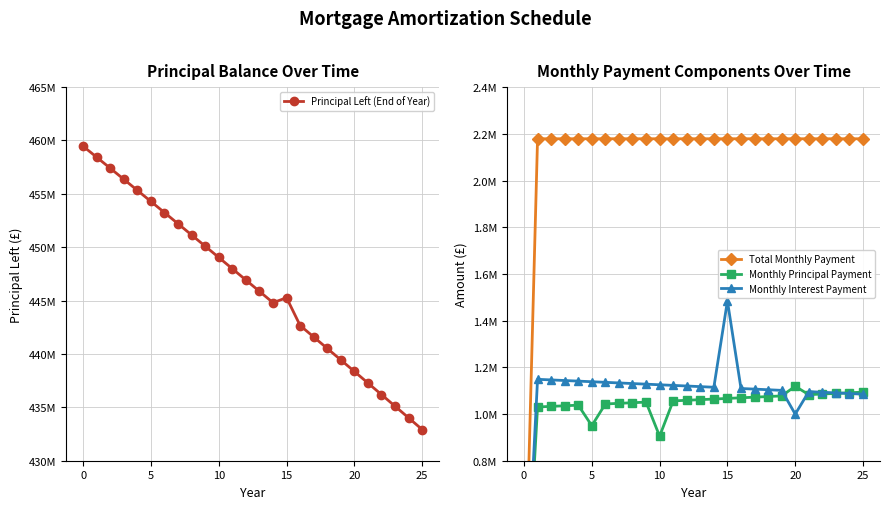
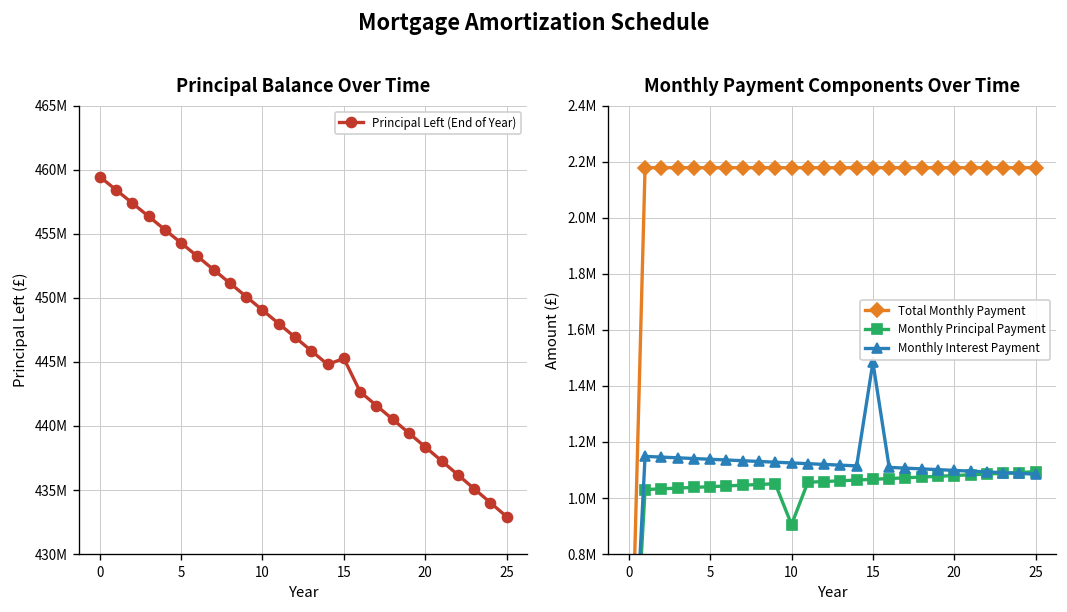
Monthly Payment Components Over Time, Monthly Principal Payment, 5: 950000 -> 1040000
Monthly Payment Components Over Time, Monthly Principal Payment, 20: 1120000 -> 1080000
Monthly Payment Components Over Time, Monthly Interest Payment, 20: 1000000 -> 1100000
